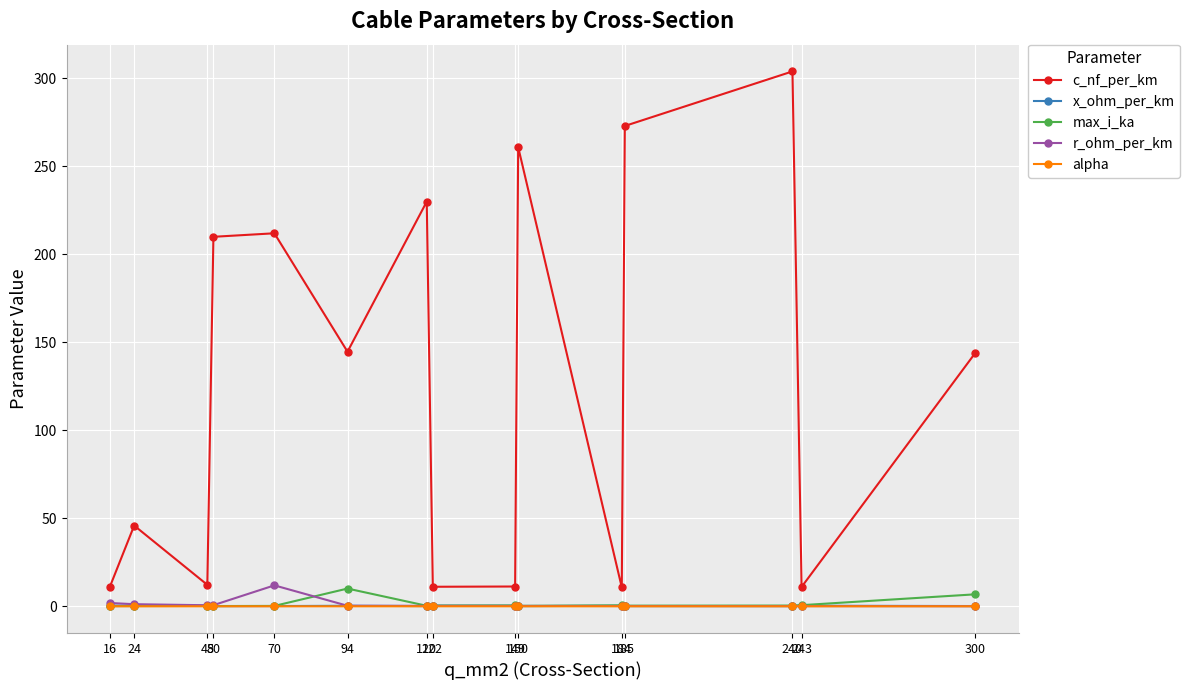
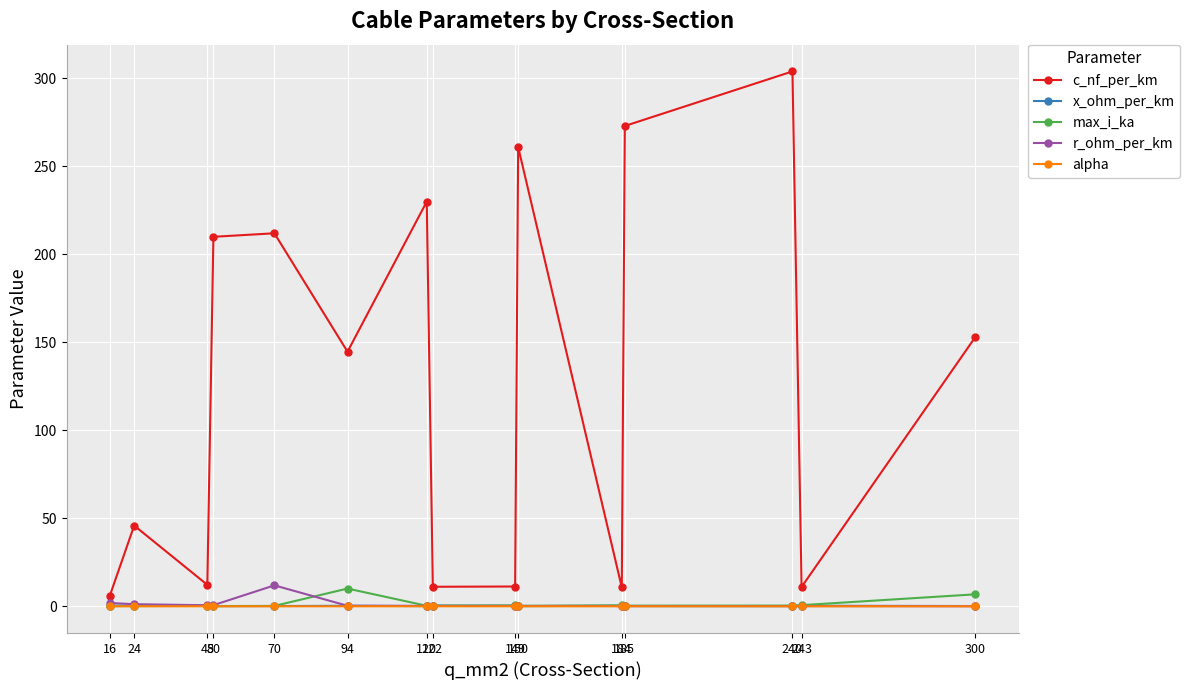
c_nf_per_km, 16: 11 -> 6
c_nf_per_km, 300: 144 -> 153
